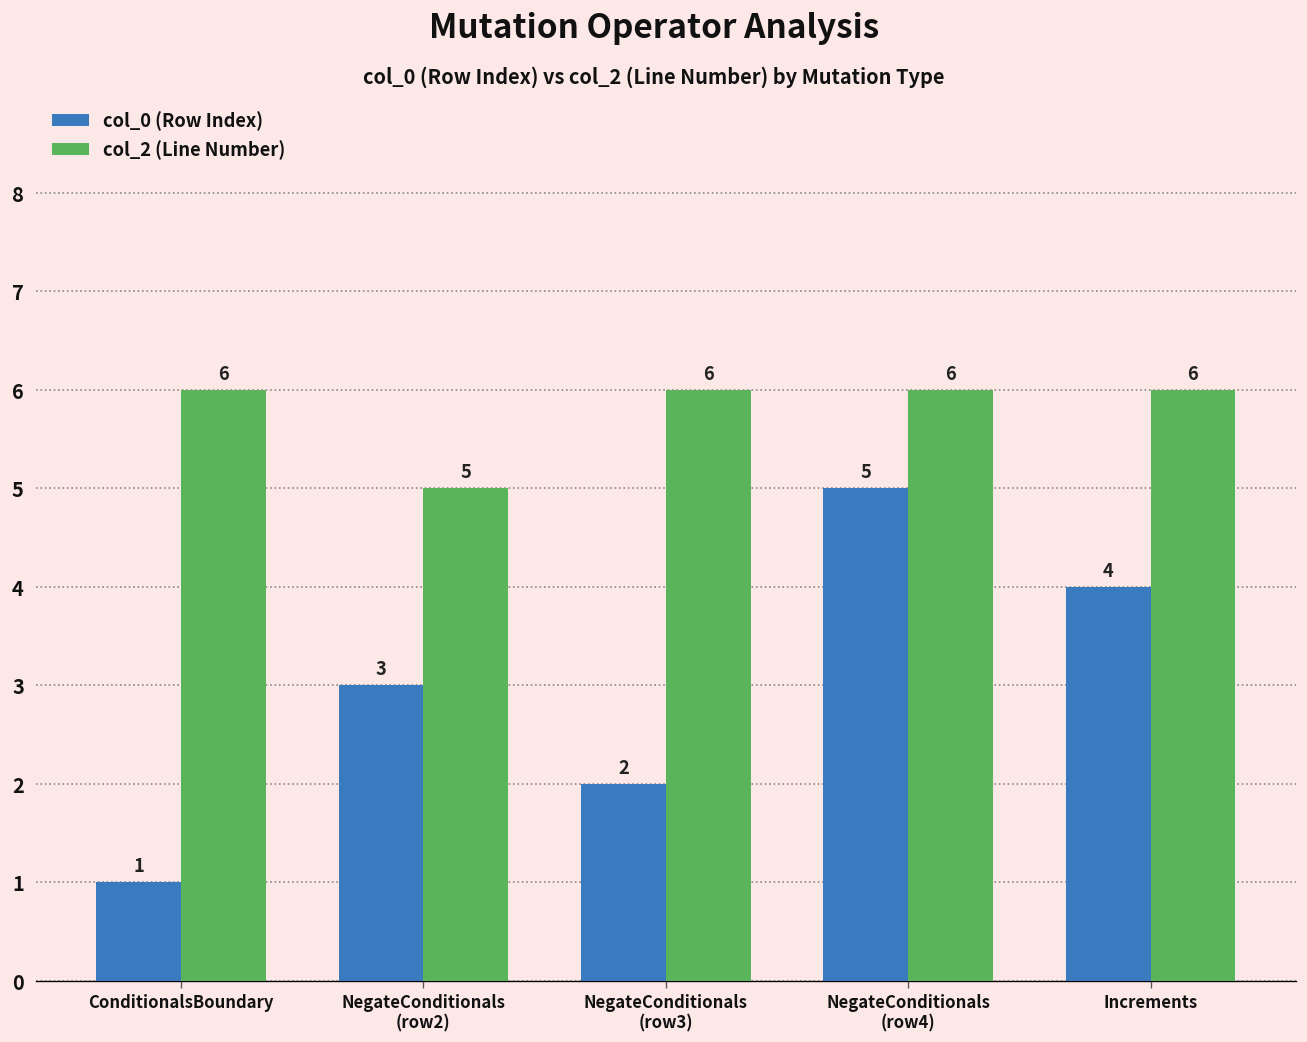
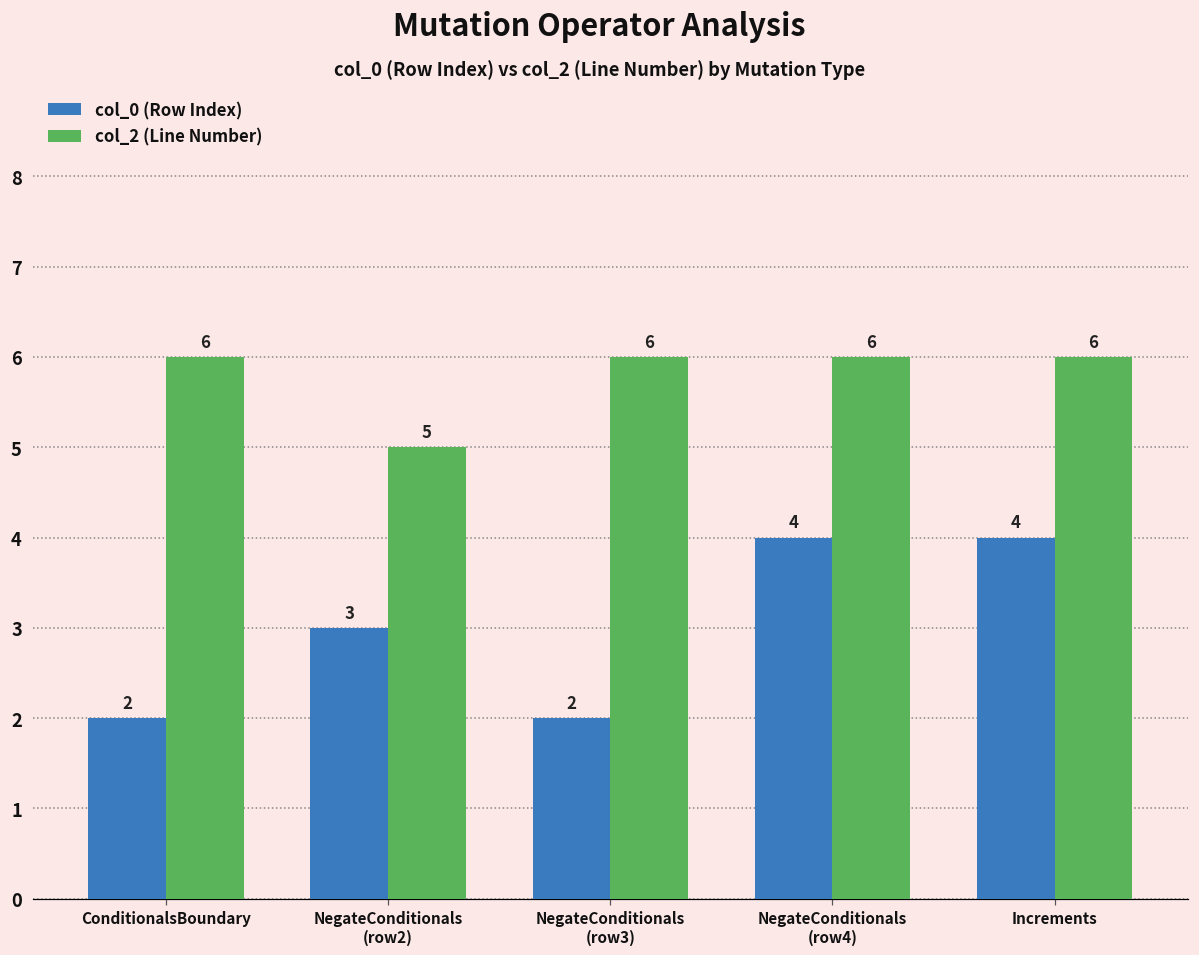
col_0 (Row Index), ConditionalsBoundary: 1 -> 2
col_0 (Row Index), NegateConditionals (row4): 5 -> 4
